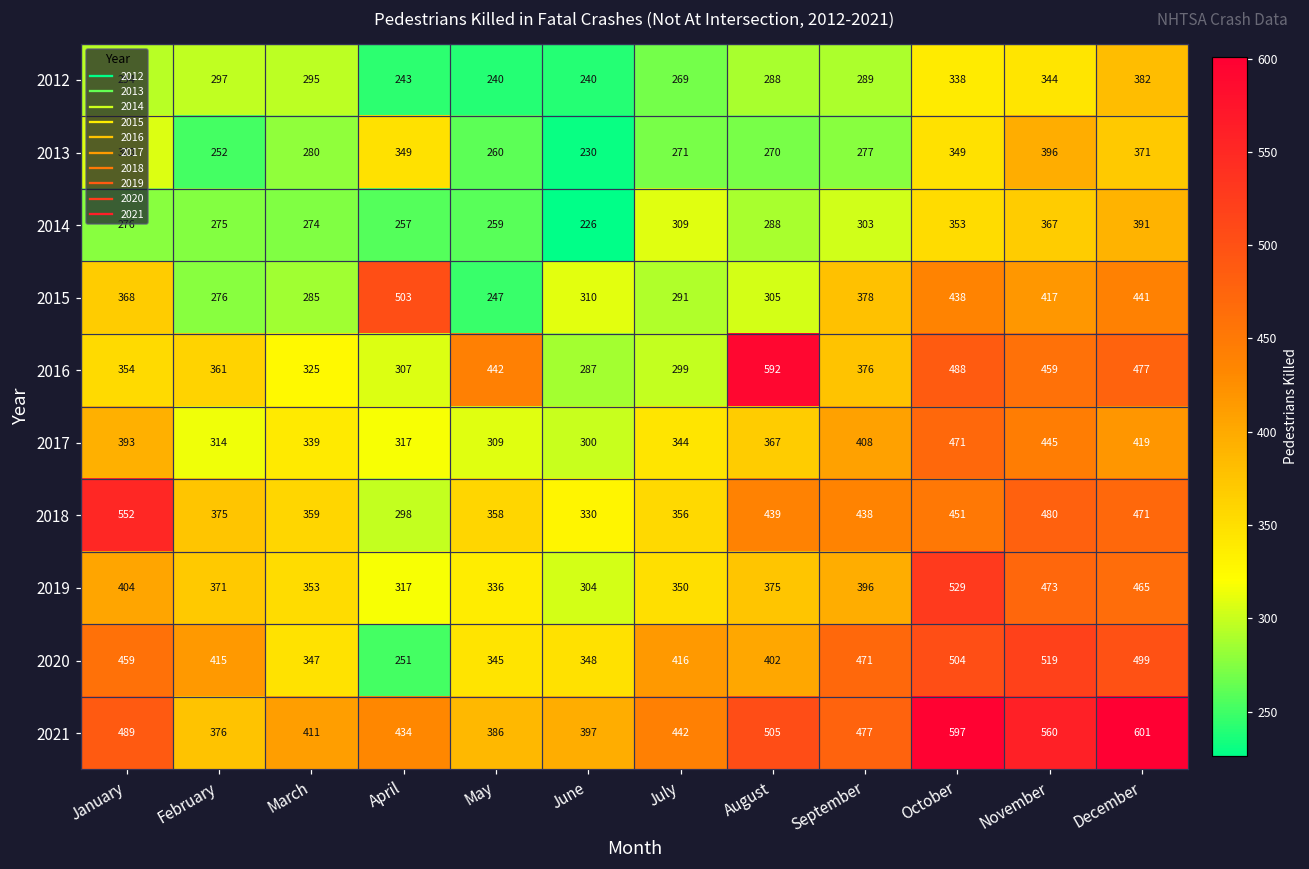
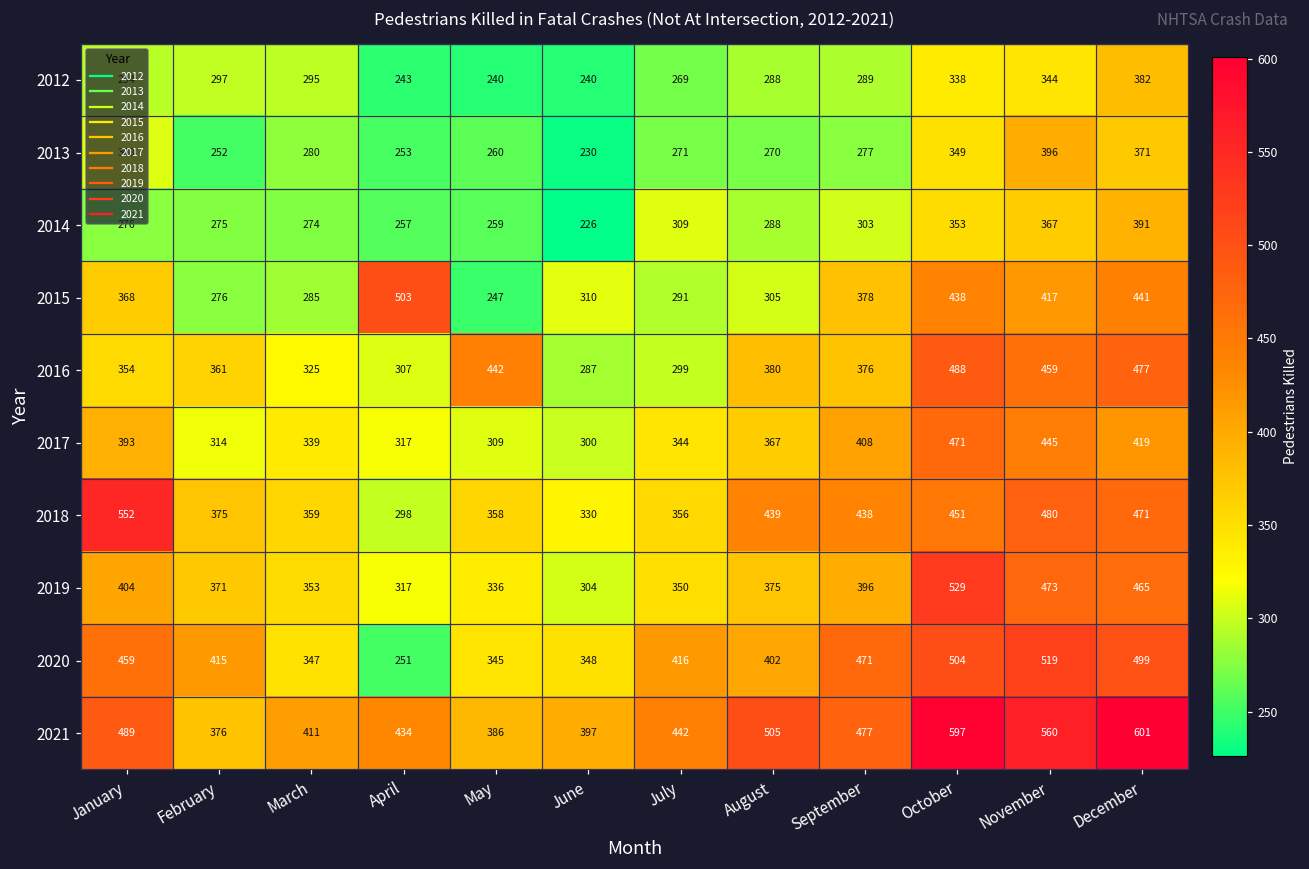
2013, April: 349 -> 253
2016, August: 592 -> 380
